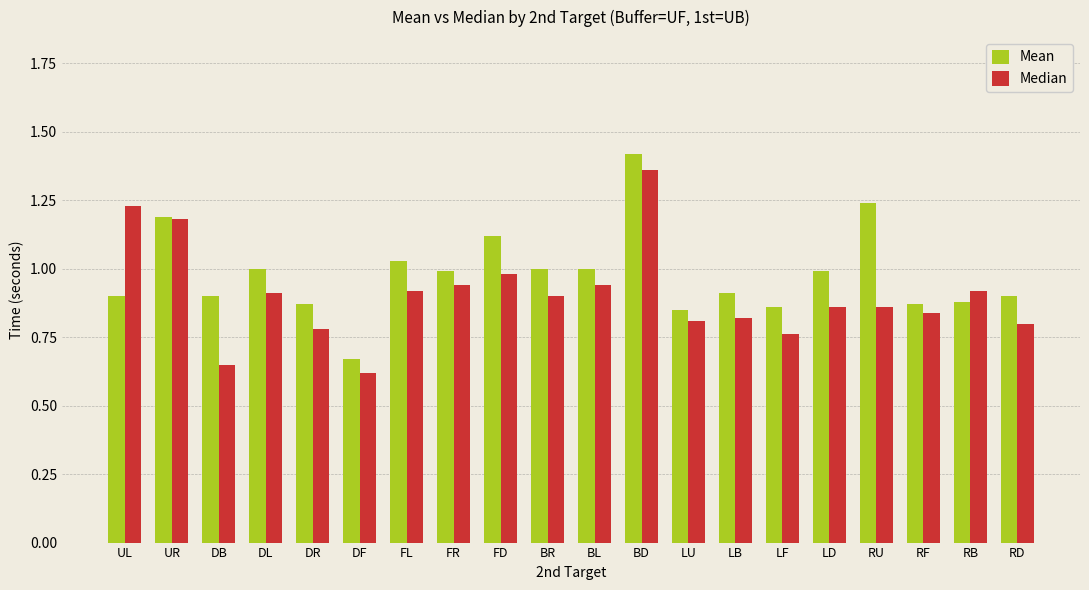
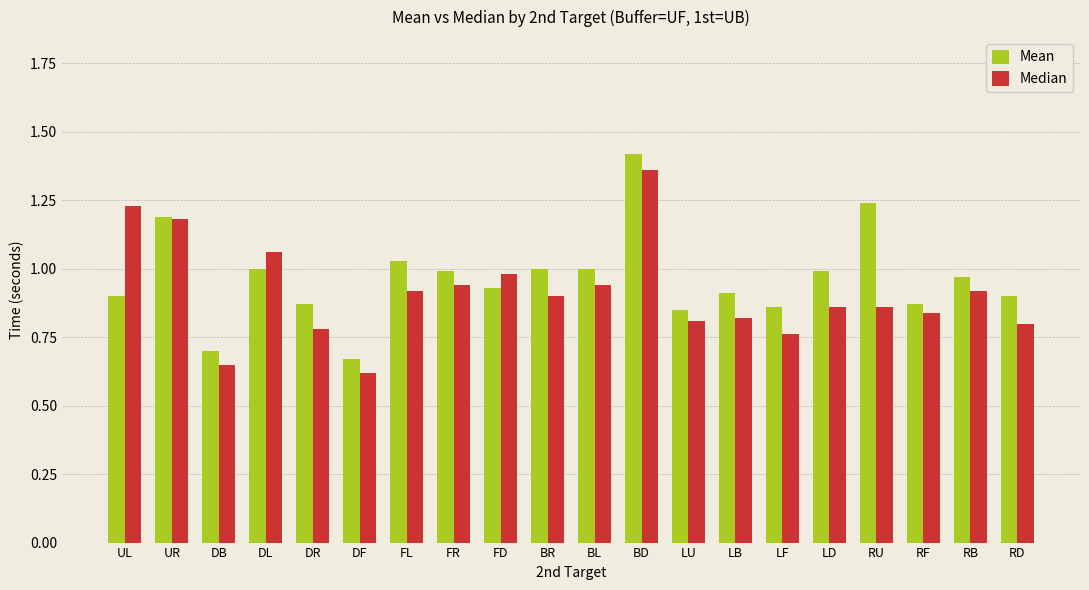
Mean, DB: 0.9 -> 0.7
Median, DL: 0.91 -> 1.06
Mean, FD: 1.12 -> 0.93
Mean, RB: 0.88 -> 0.97
